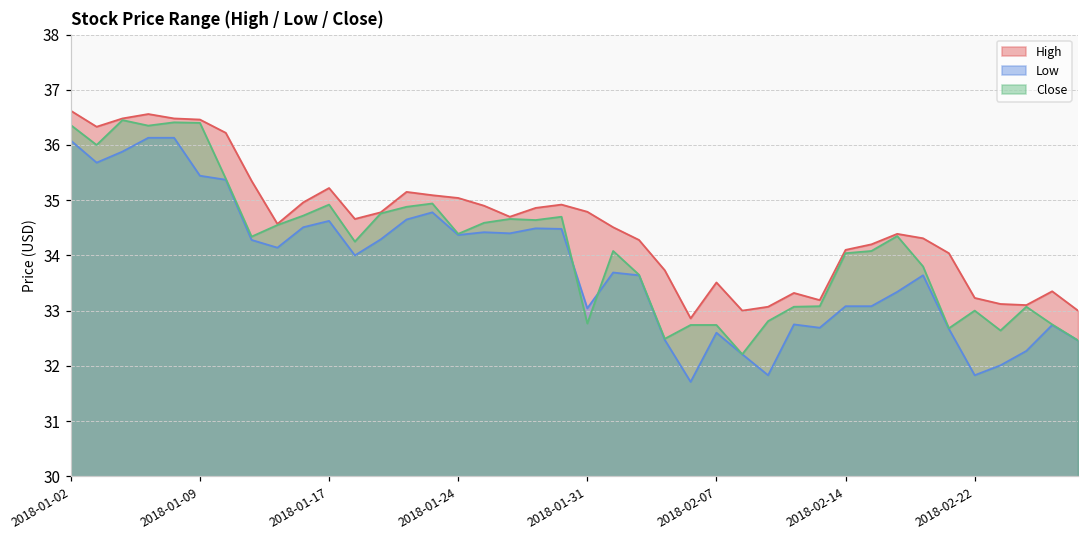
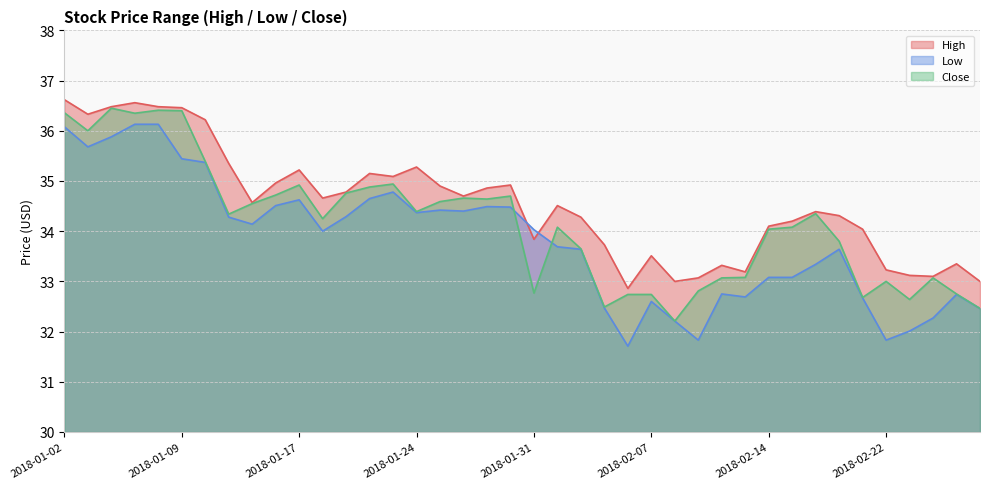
High, 2018-01-24: 35.0 -> 35.3
High, 2018-01-31: 34.8 -> 33.8
Low, 2018-01-31: 33.0 -> 34.0
